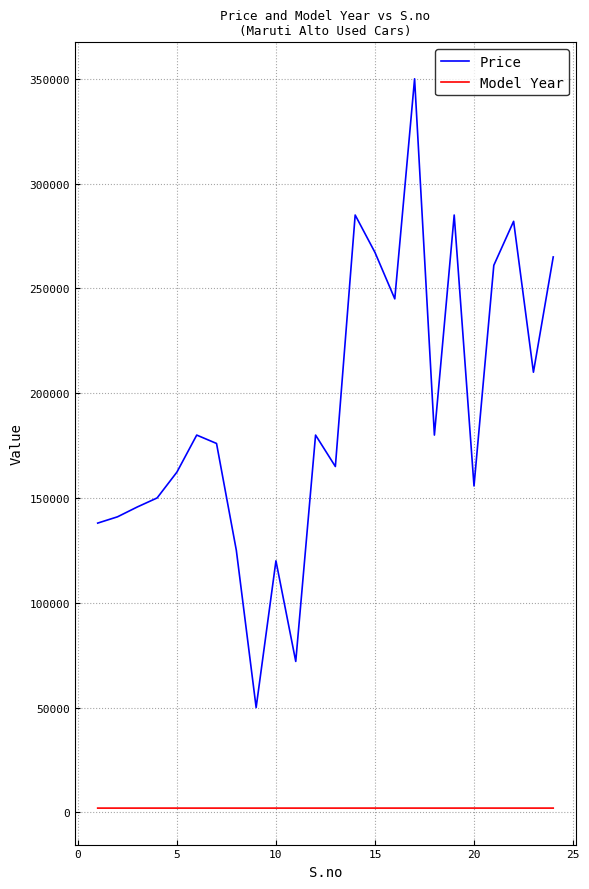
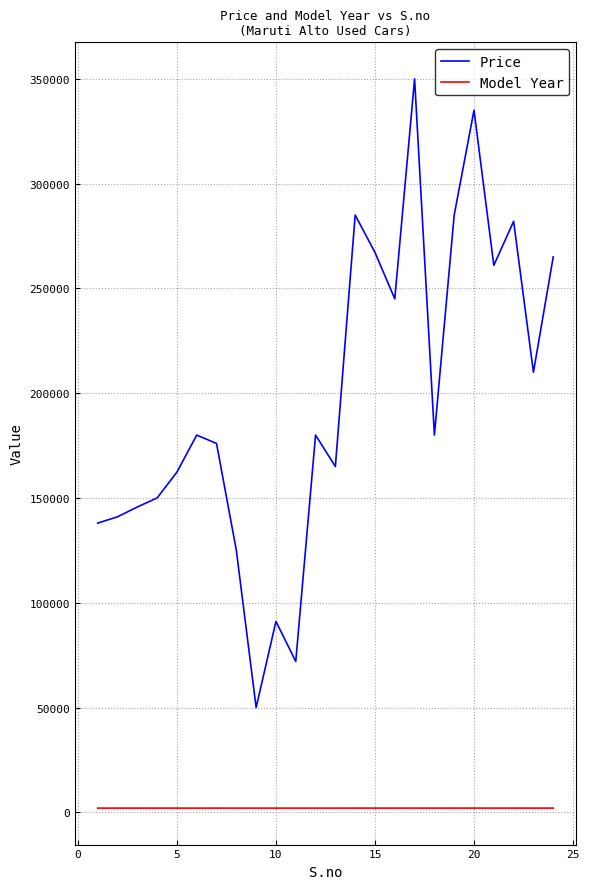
Price, 10: 120000 -> 91000
Price, 20: 156000 -> 335000
